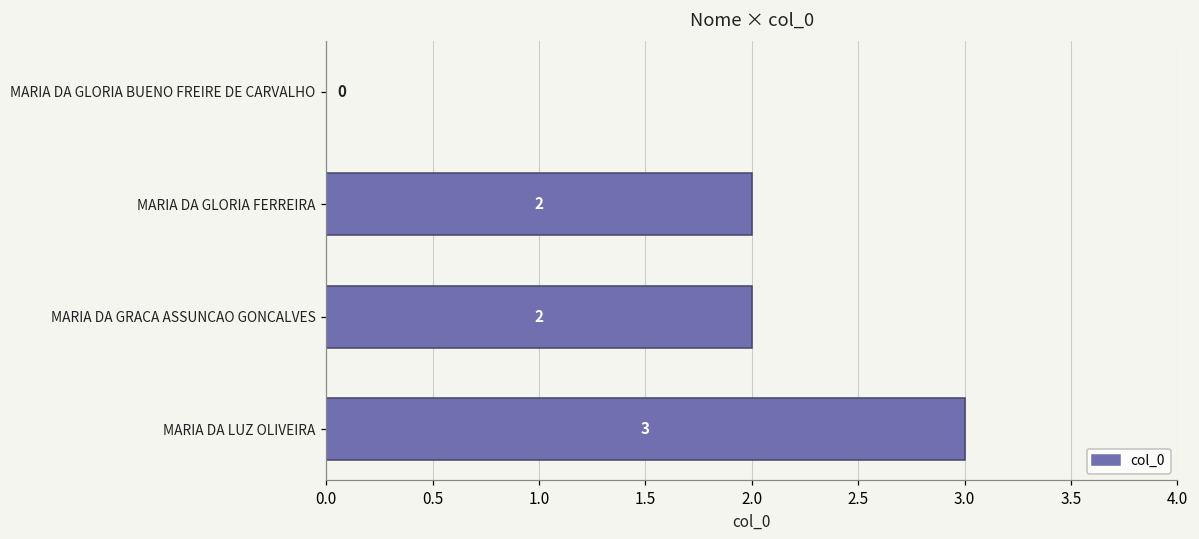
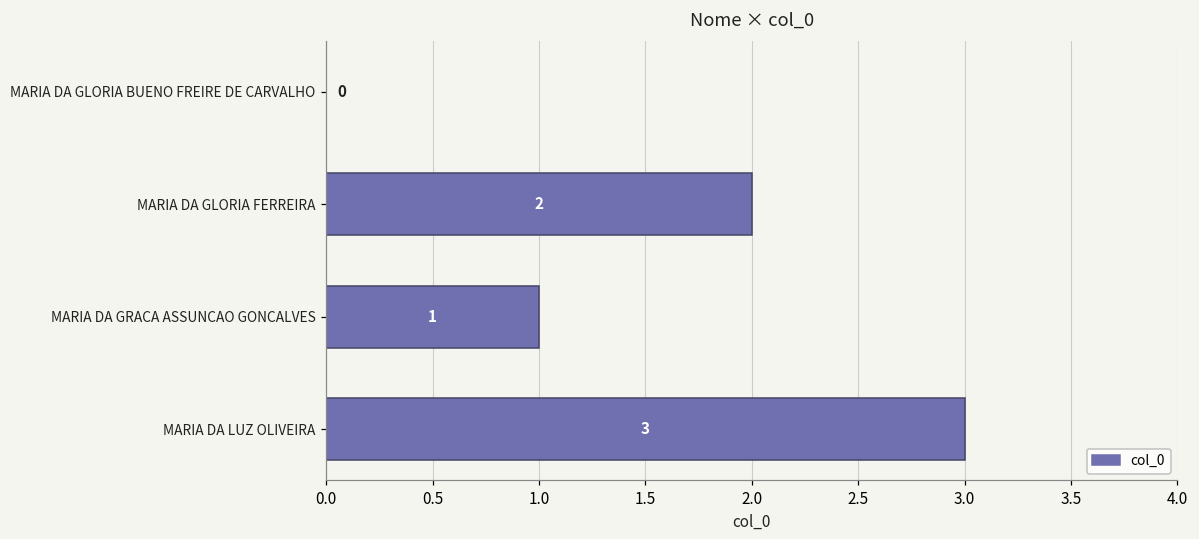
MARIA DA GRACA ASSUNCAO GONCALVES: 2 -> 1
